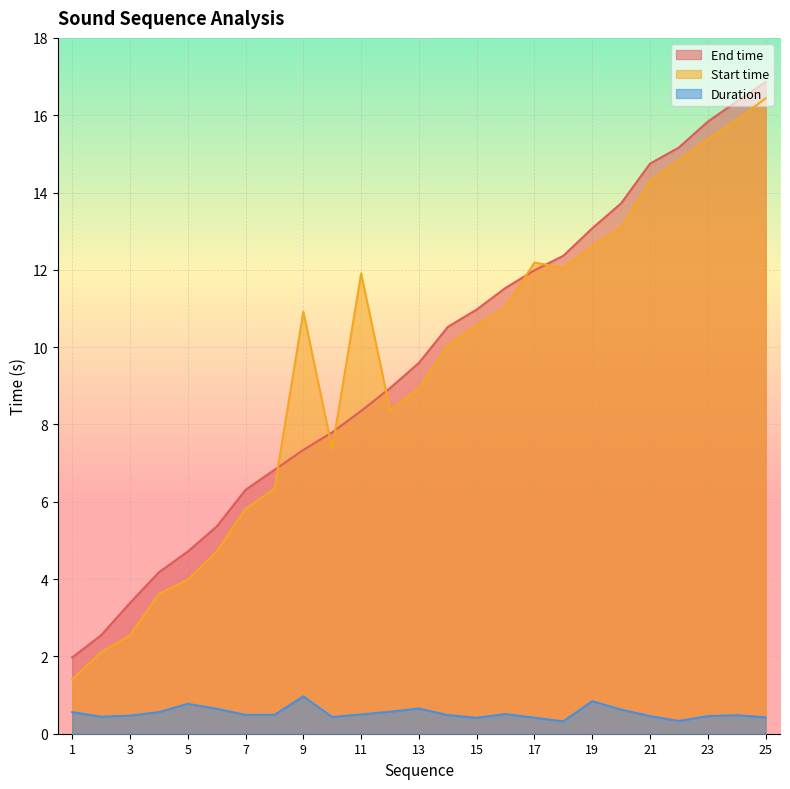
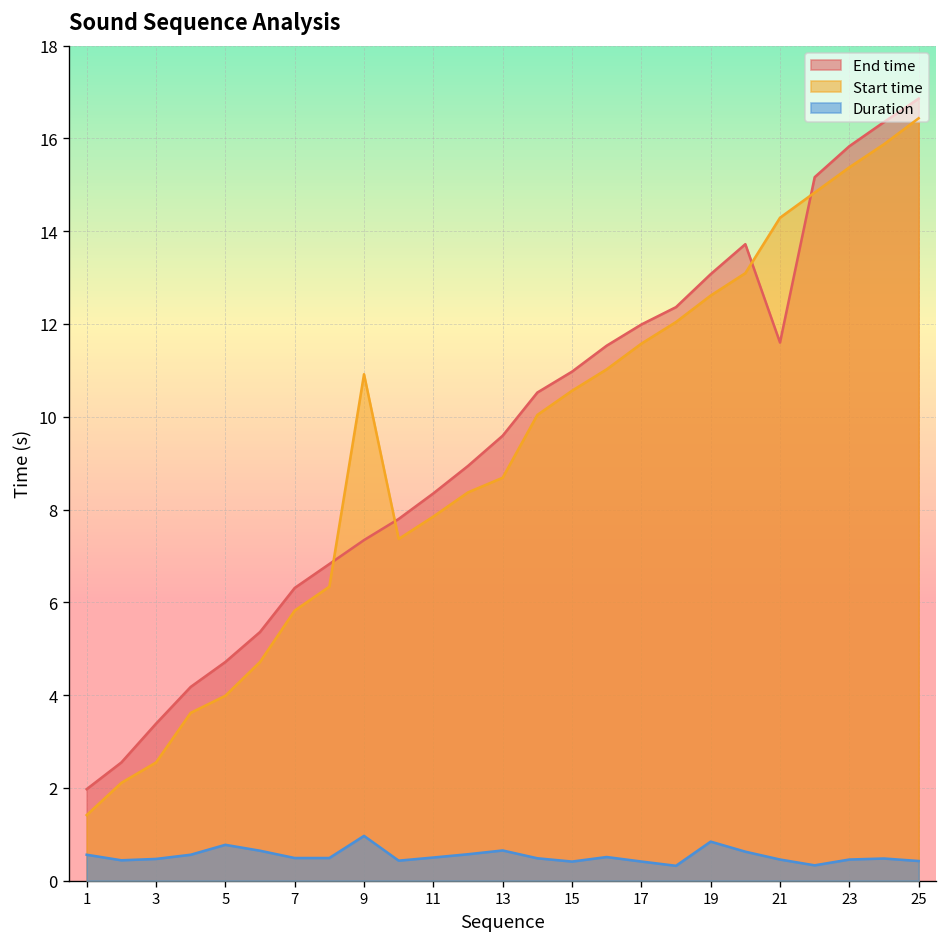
Start time, 11: 11.9 -> 7.8
Start time, 13: 8.9 -> 8.7
Start time, 17: 12.2 -> 11.6
End time, 21: 14.7 -> 11.6
